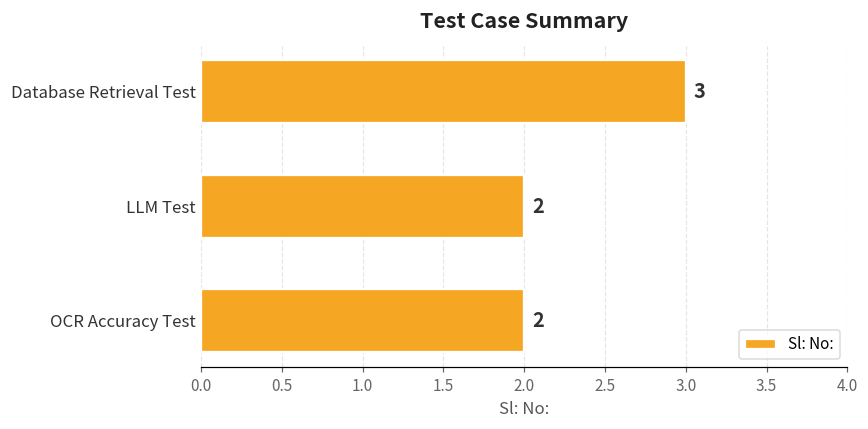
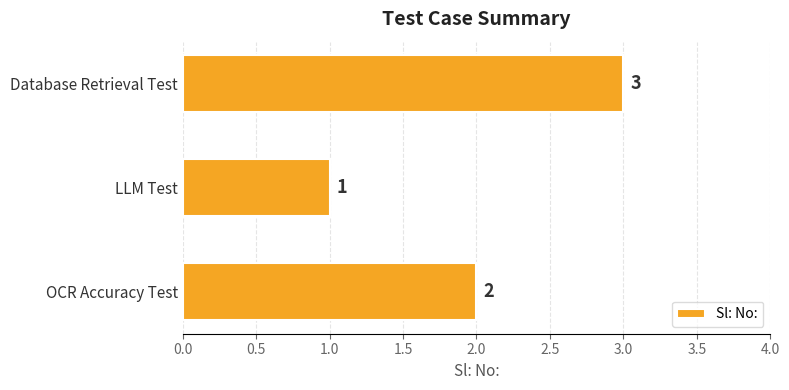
LLM Test: 2 -> 1
